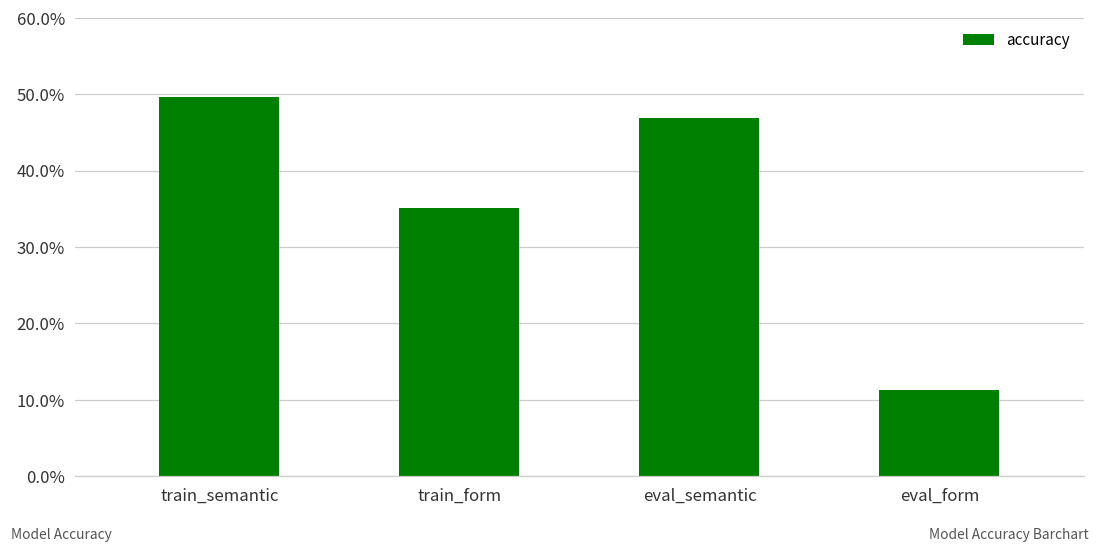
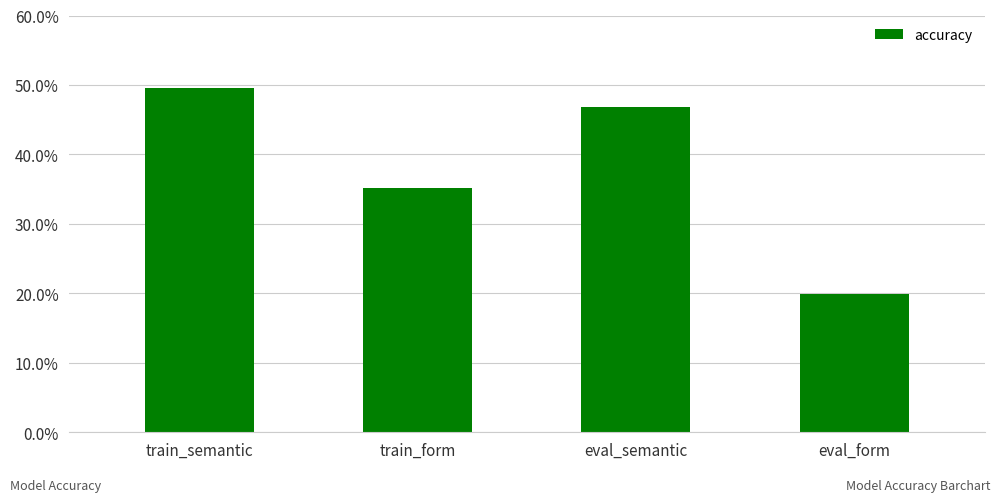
eval_form: 11% -> 20%
